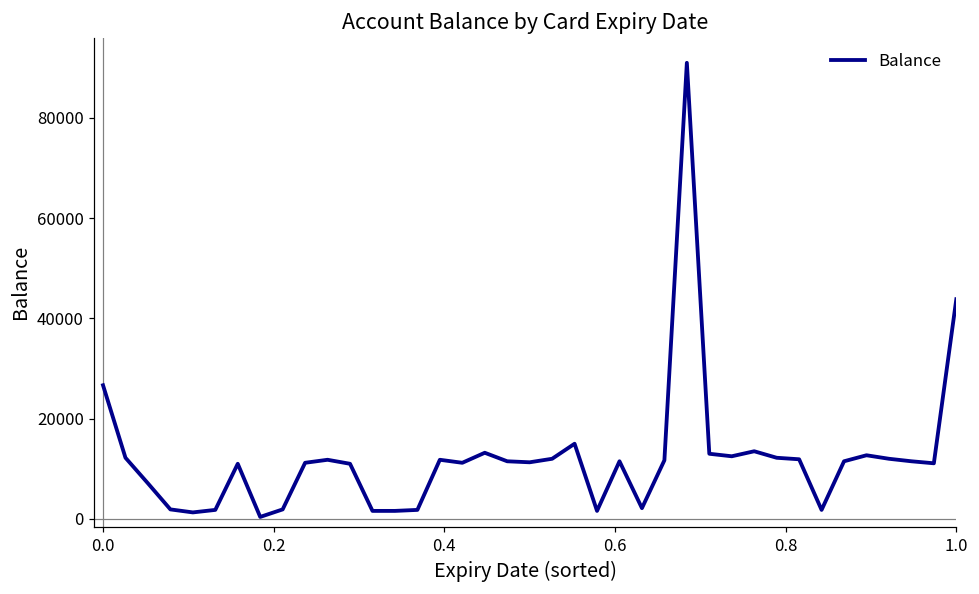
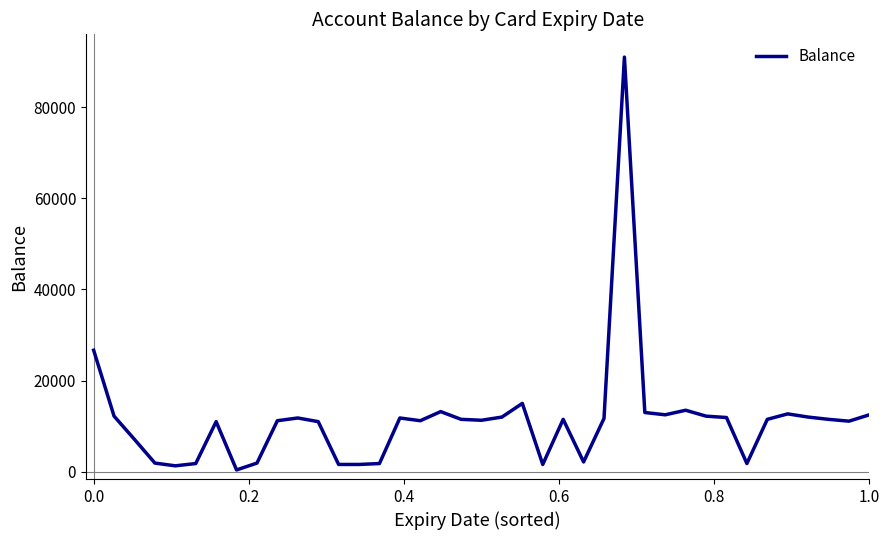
1.0: 44000 -> 13000
